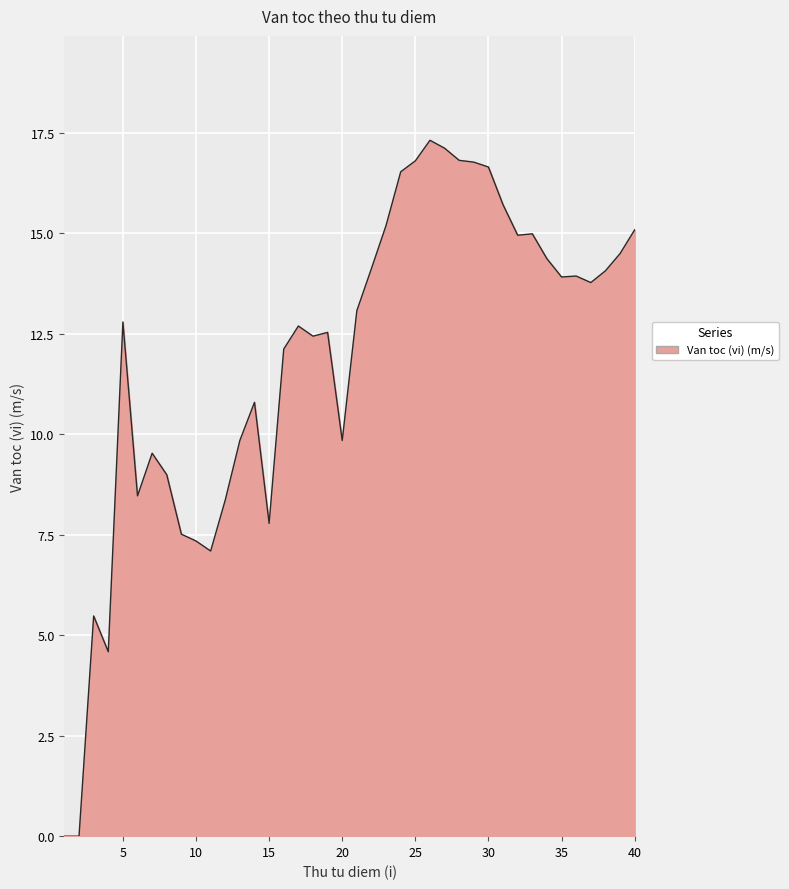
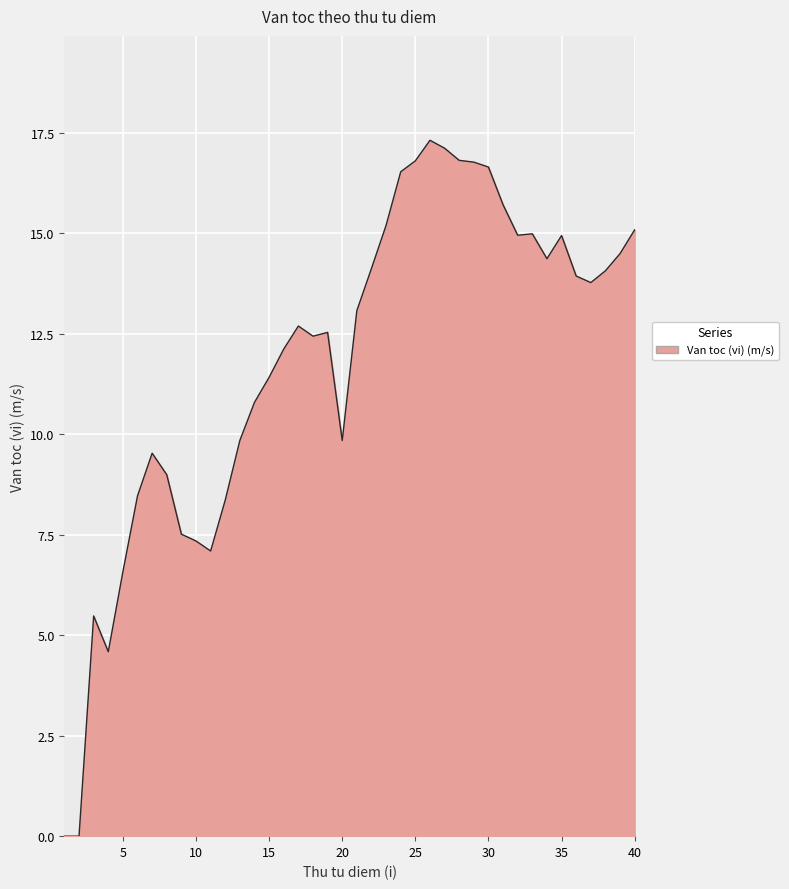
5: 12.8 -> 6.6
15: 7.8 -> 11.4
35: 13.9 -> 14.9
